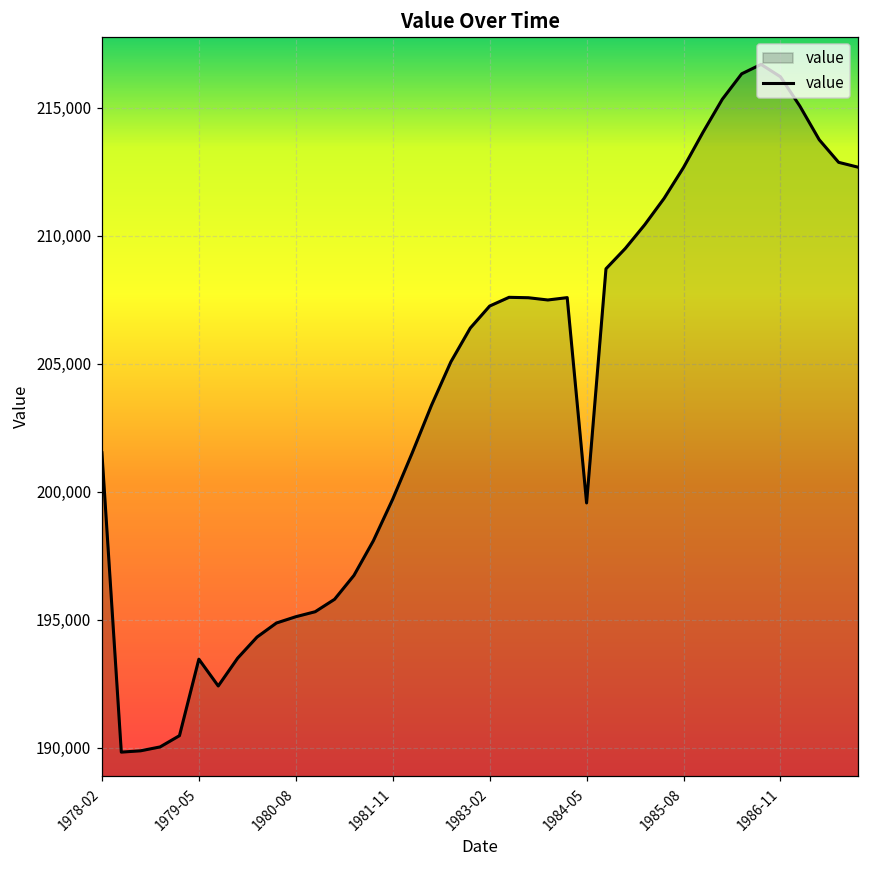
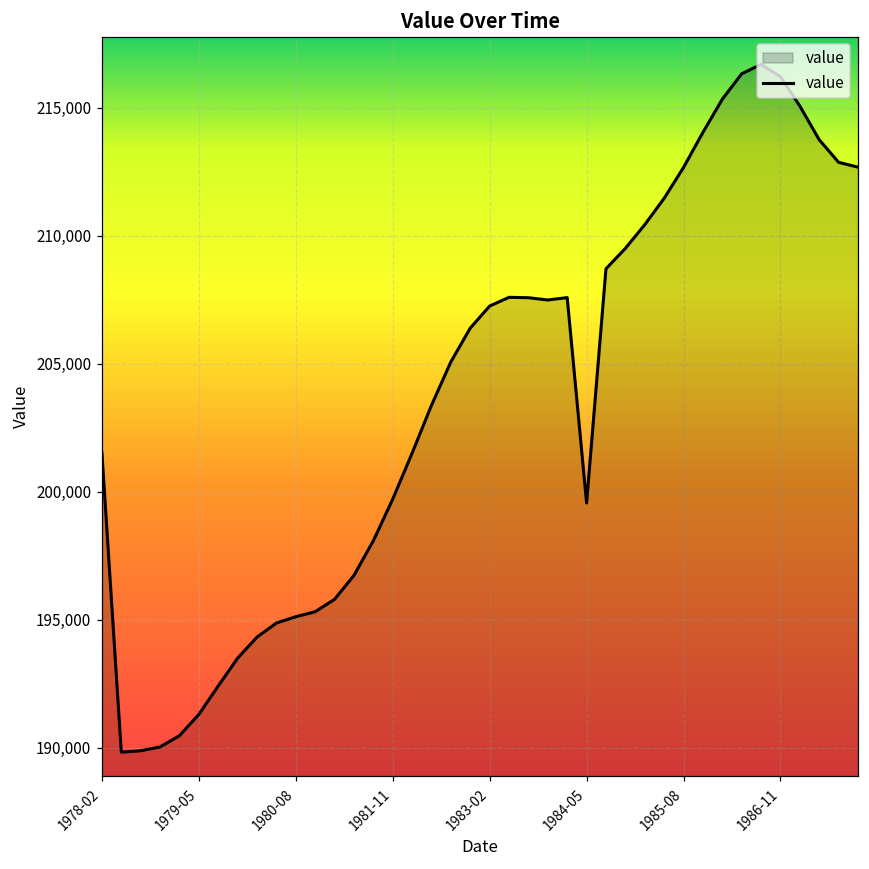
1979-05: 193,500 -> 191,300
